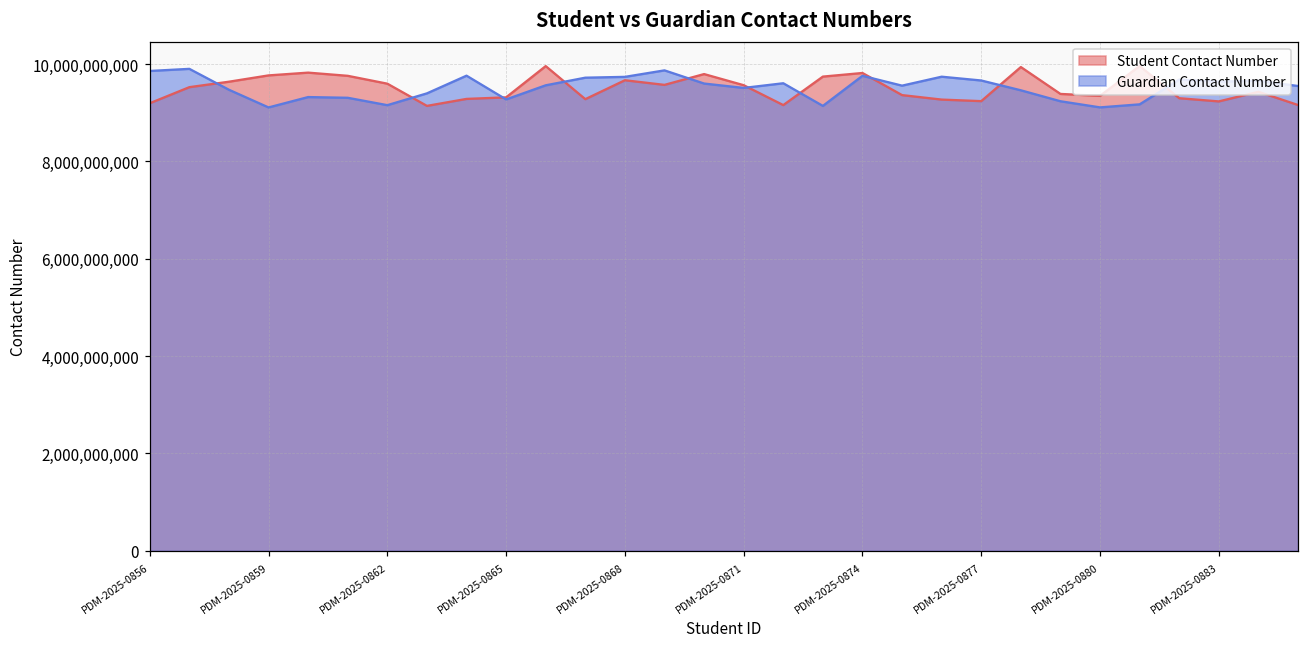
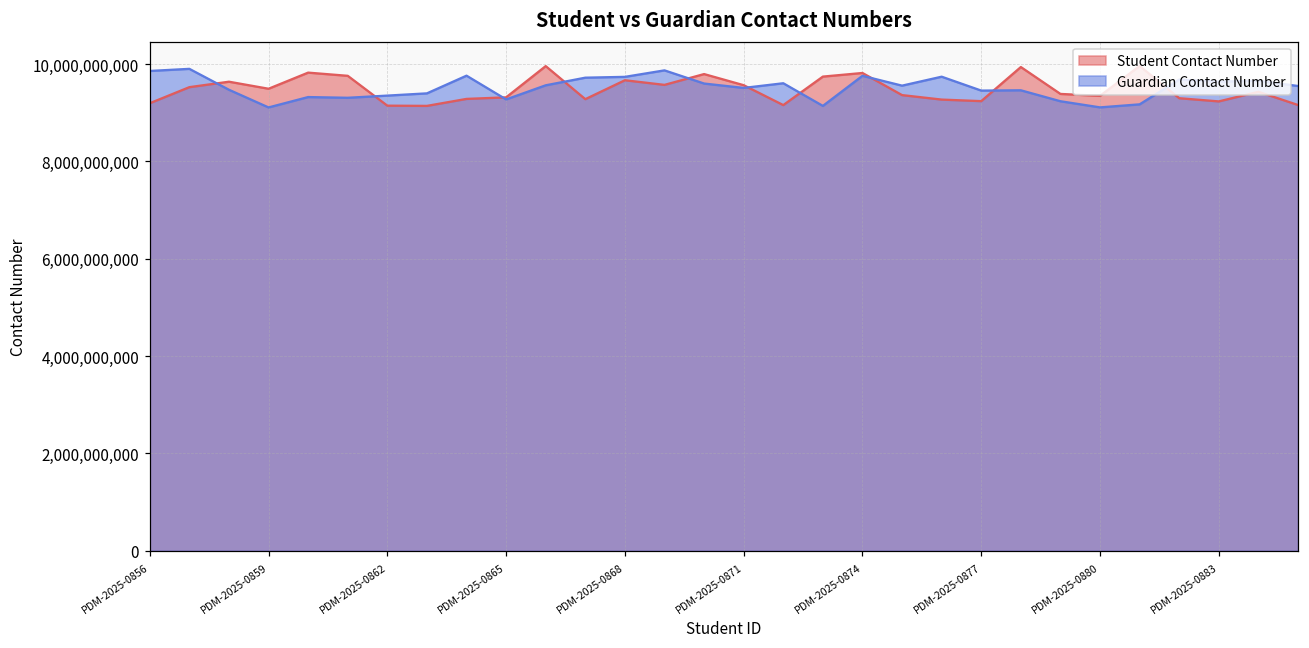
Student Contact Number, PDM-2025-0859: 9,800,000,000 -> 9,500,000,000
Student Contact Number, PDM-2025-0862: 9,600,000,000 -> 9,100,000,000
Guardian Contact Number, PDM-2025-0862: 9,200,000,000 -> 9,400,000,000
Guardian Contact Number, PDM-2025-0877: 9,700,000,000 -> 9,500,000,000
